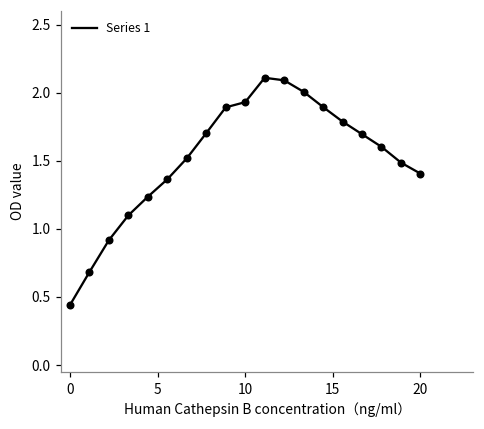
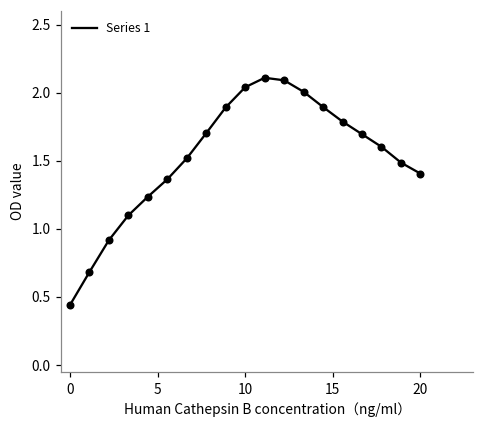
10: 1.93 -> 2.04
